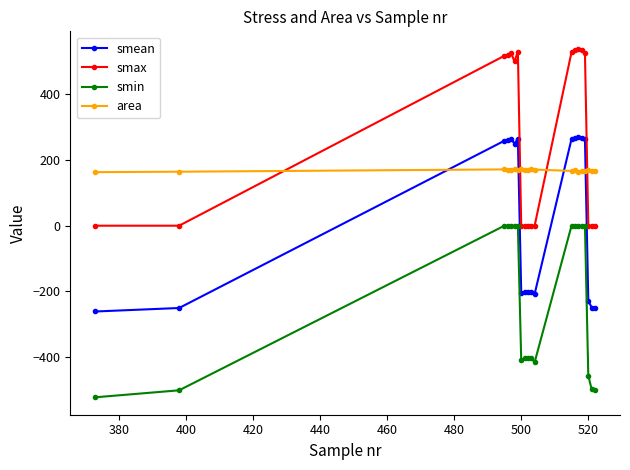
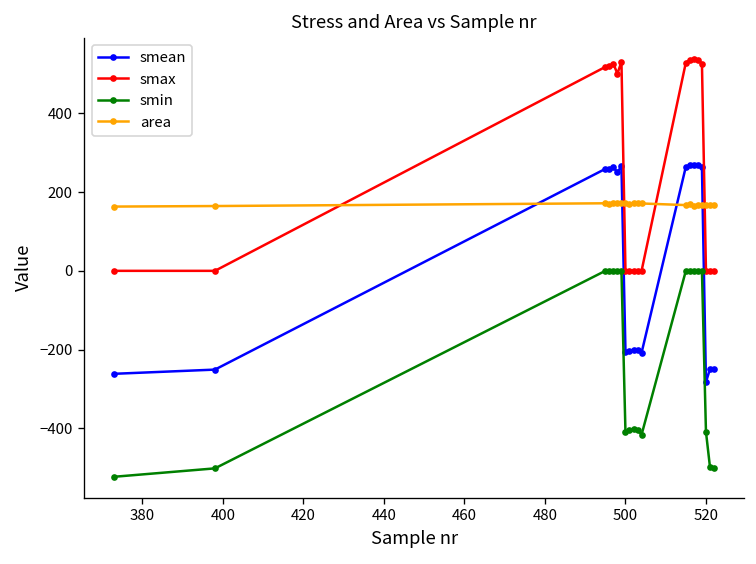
smean, 520: -230 -> -280
smin, 520: -460 -> -410
